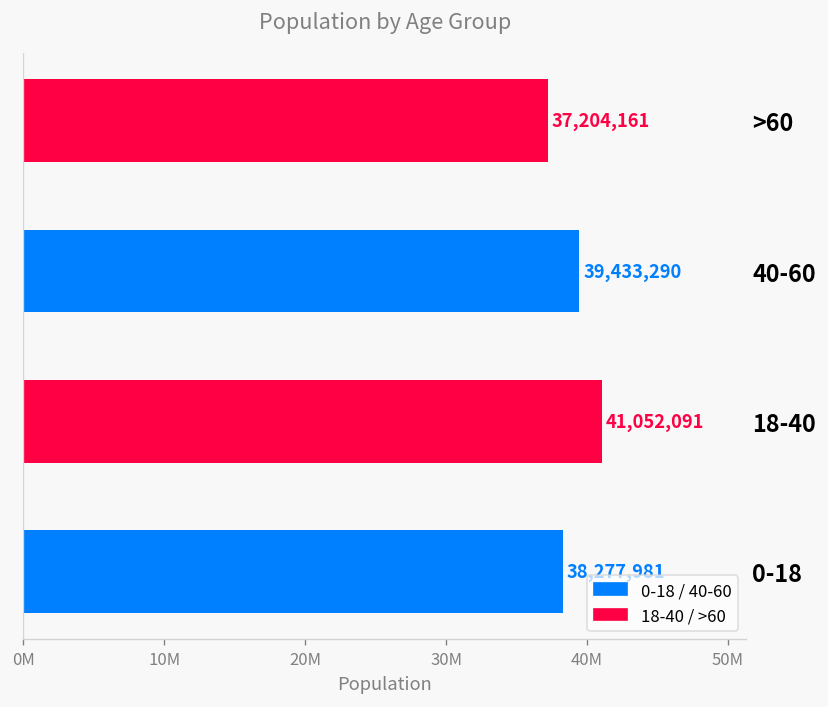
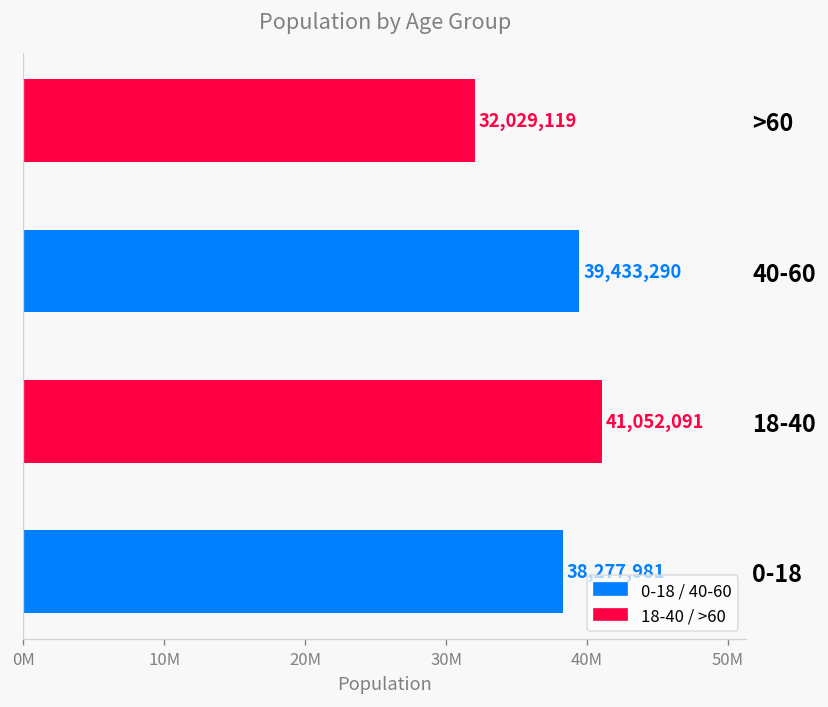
>60: 37,204,161 -> 32,029,119
